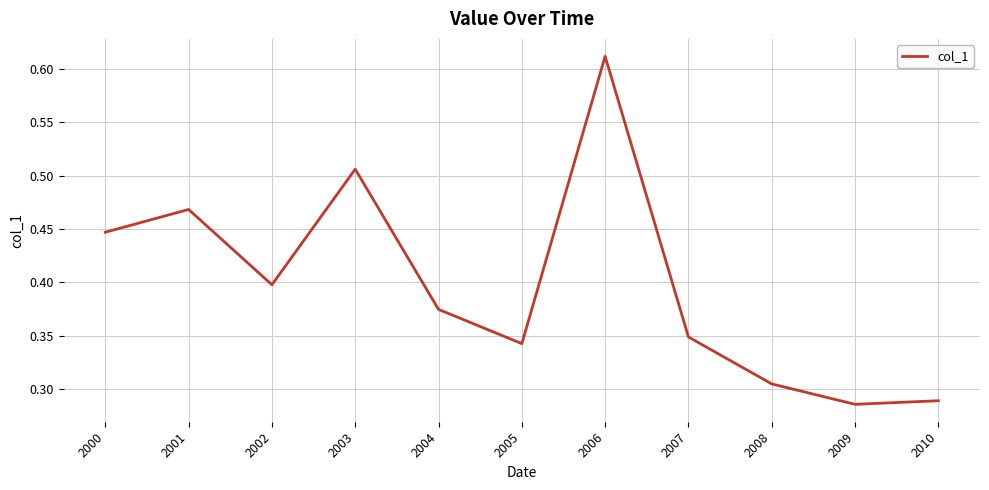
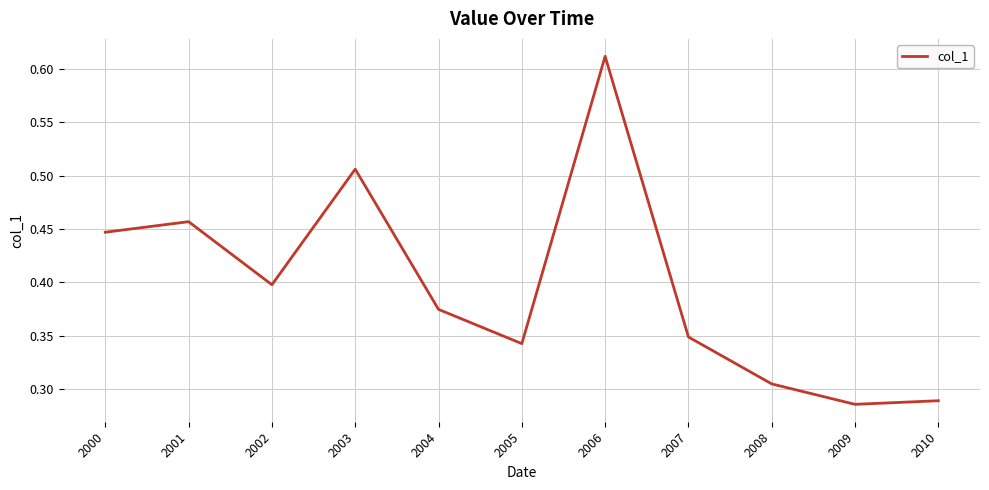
2001: 0.468 -> 0.457
